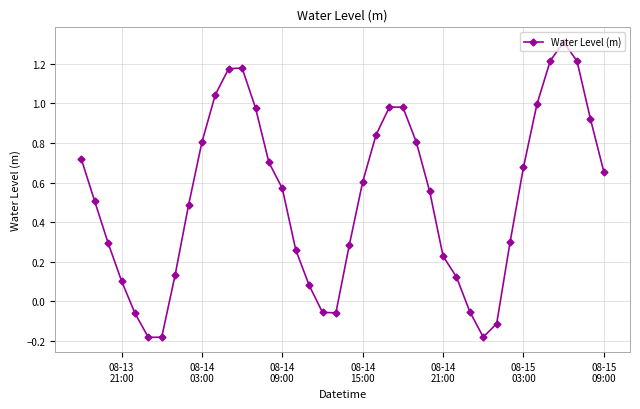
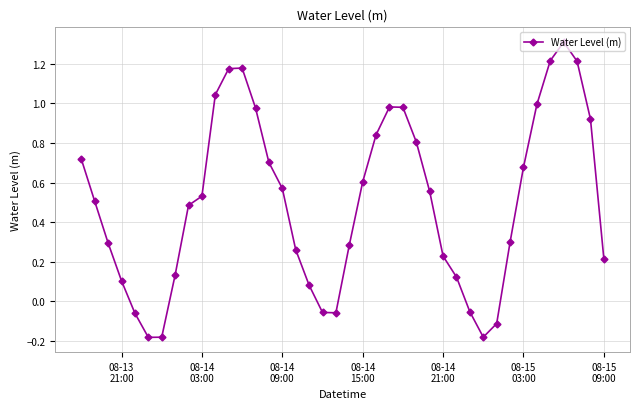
08-14 03:00: 0.80 -> 0.53
08-15 09:00: 0.65 -> 0.21
